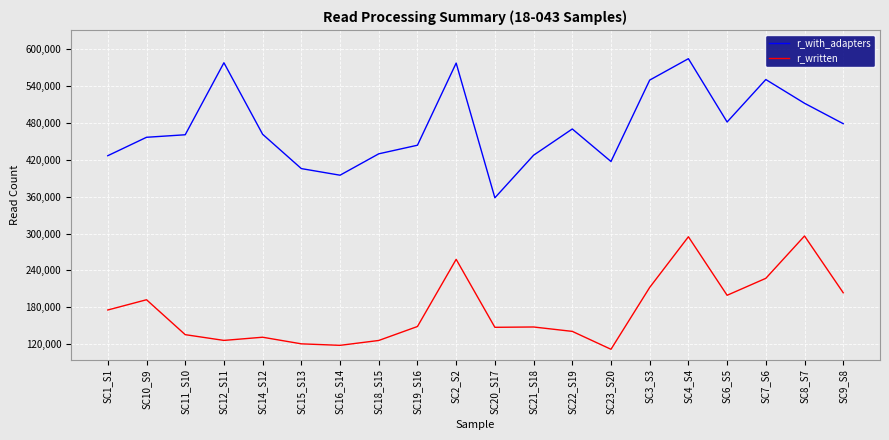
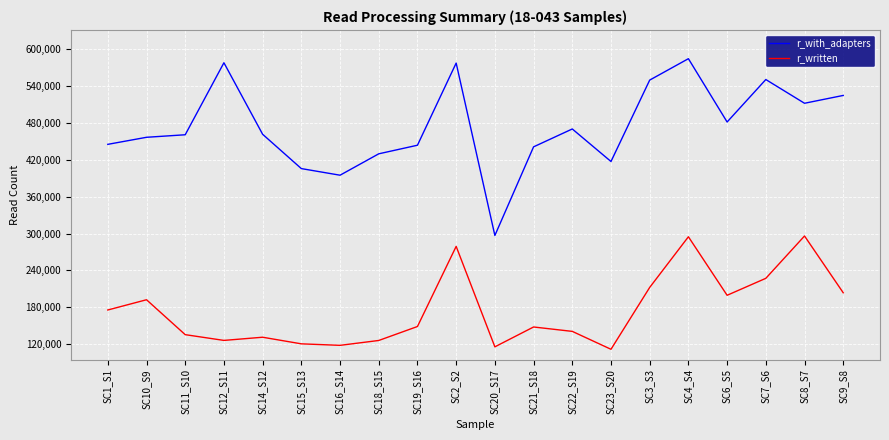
r_with_adapters, SC1_S1: 430,000 -> 450,000
r_written, SC2_S2: 260,000 -> 280,000
r_with_adapters, SC20_S17: 360,000 -> 300,000
r_written, SC20_S17: 150,000 -> 120,000
r_with_adapters, SC21_S18: 430,000 -> 440,000
r_with_adapters, SC9_S8: 480,000 -> 520,000
